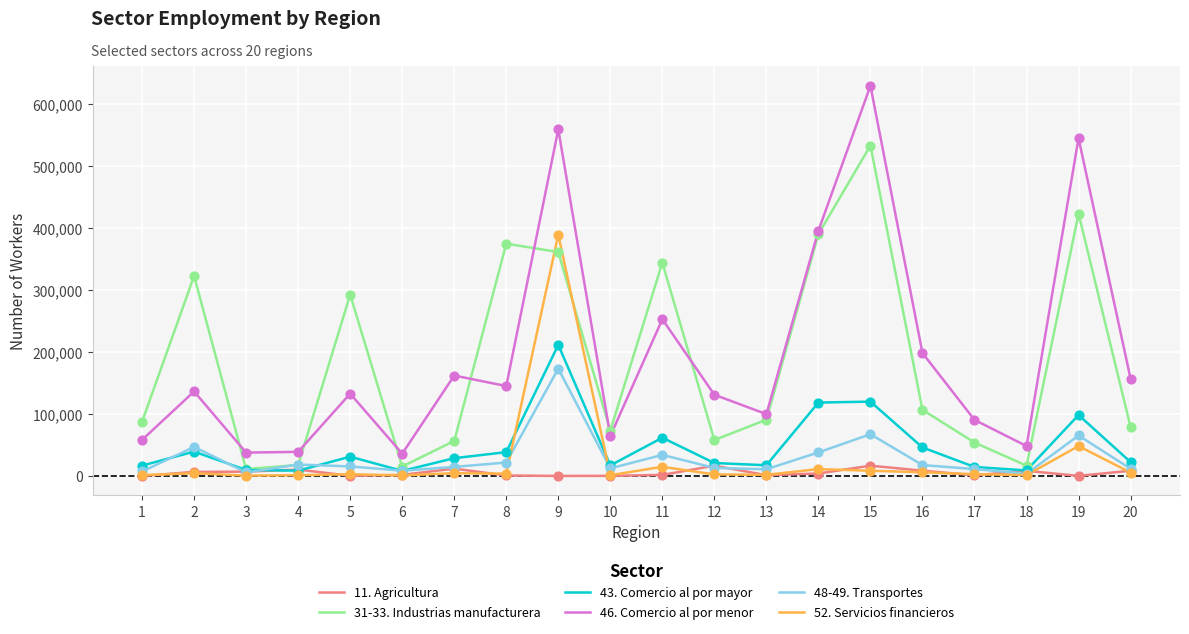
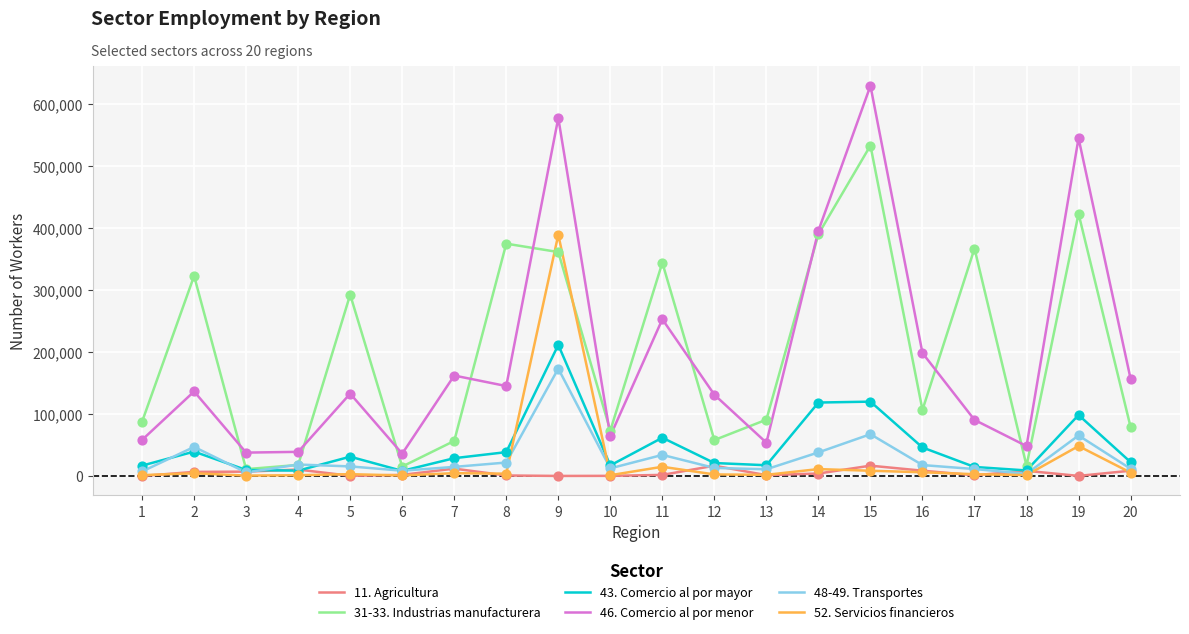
46. Comercio al por menor, 9: 560,000 -> 580,000
46. Comercio al por menor, 13: 100,000 -> 50,000
31-33. Industrias manufacturera, 17: 50,000 -> 370,000
